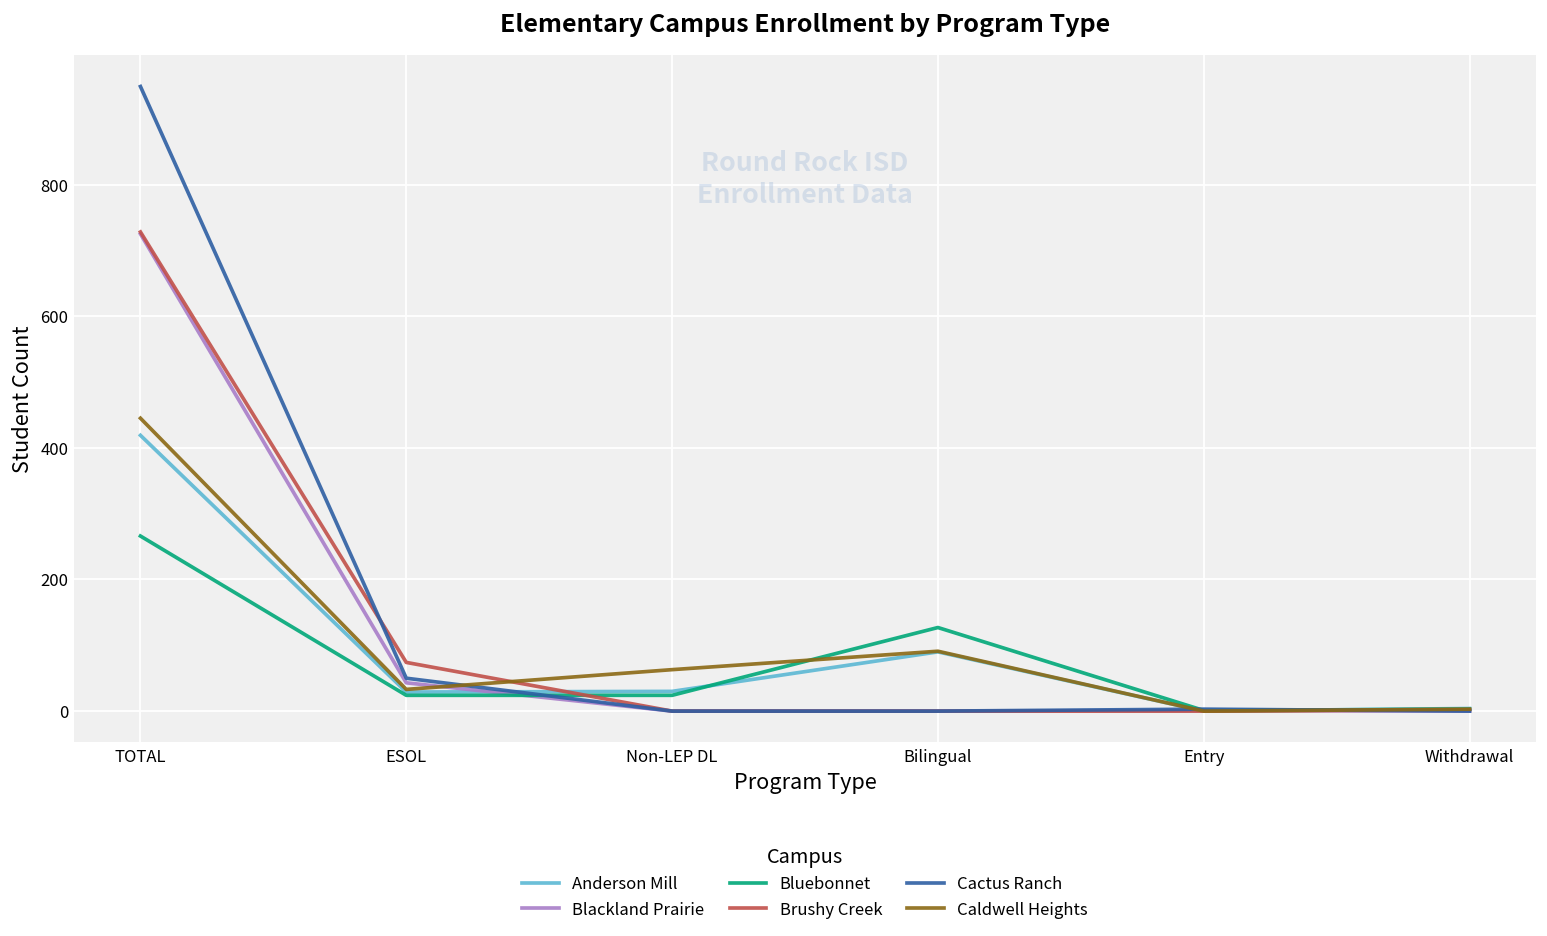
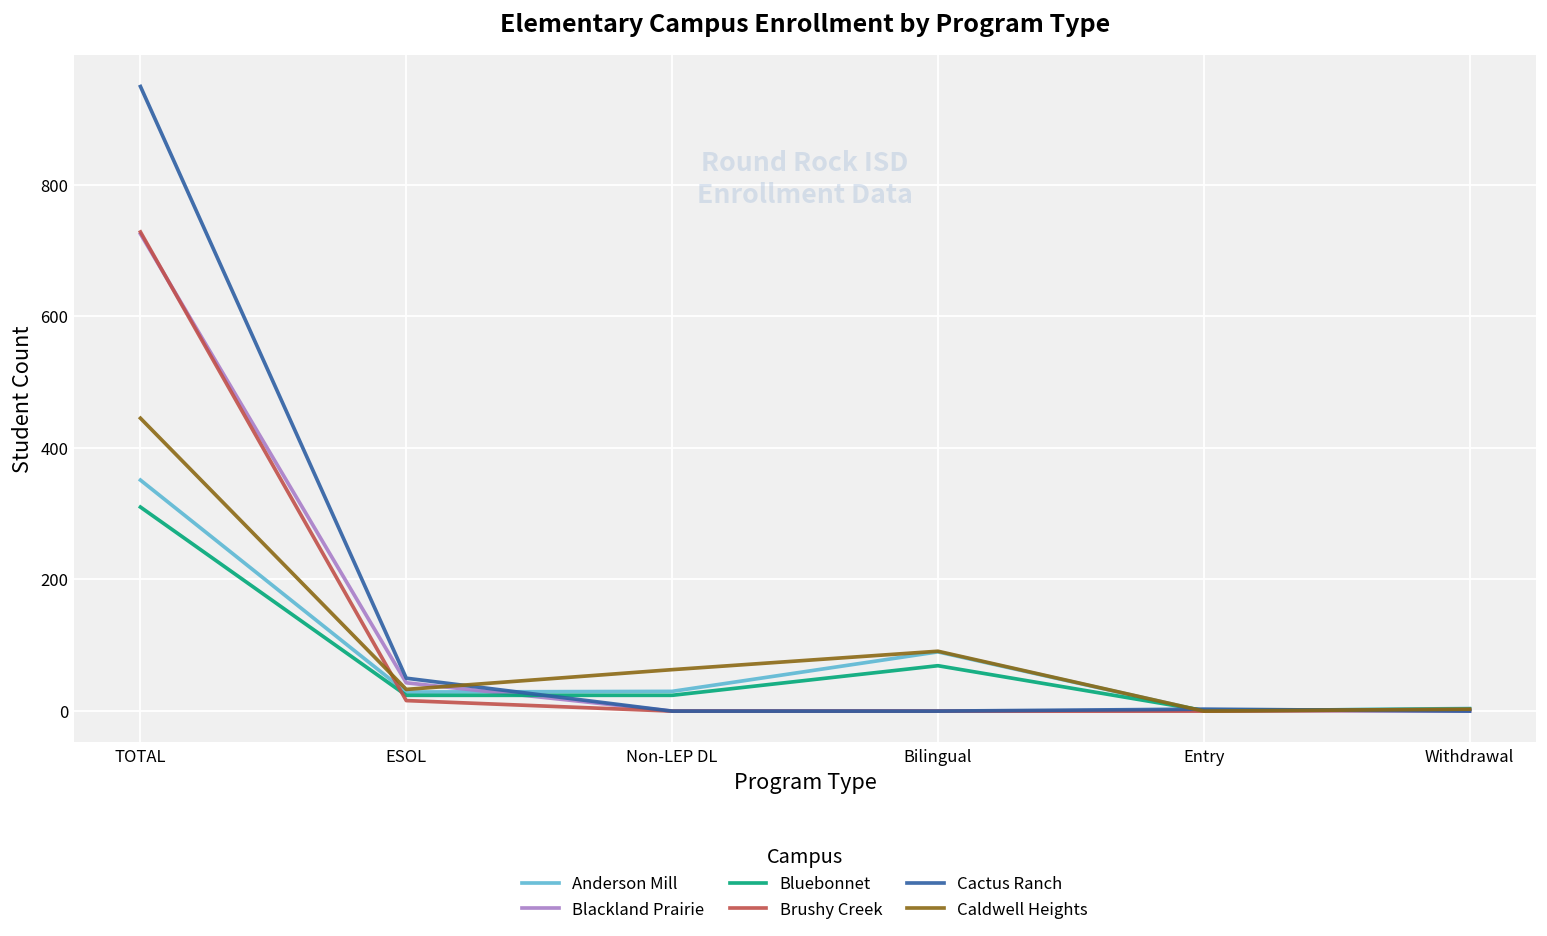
Anderson Mill, TOTAL: 420 -> 350
Bluebonnet, TOTAL: 270 -> 310
Brushy Creek, ESOL: 70 -> 20
Bluebonnet, Bilingual: 130 -> 70
